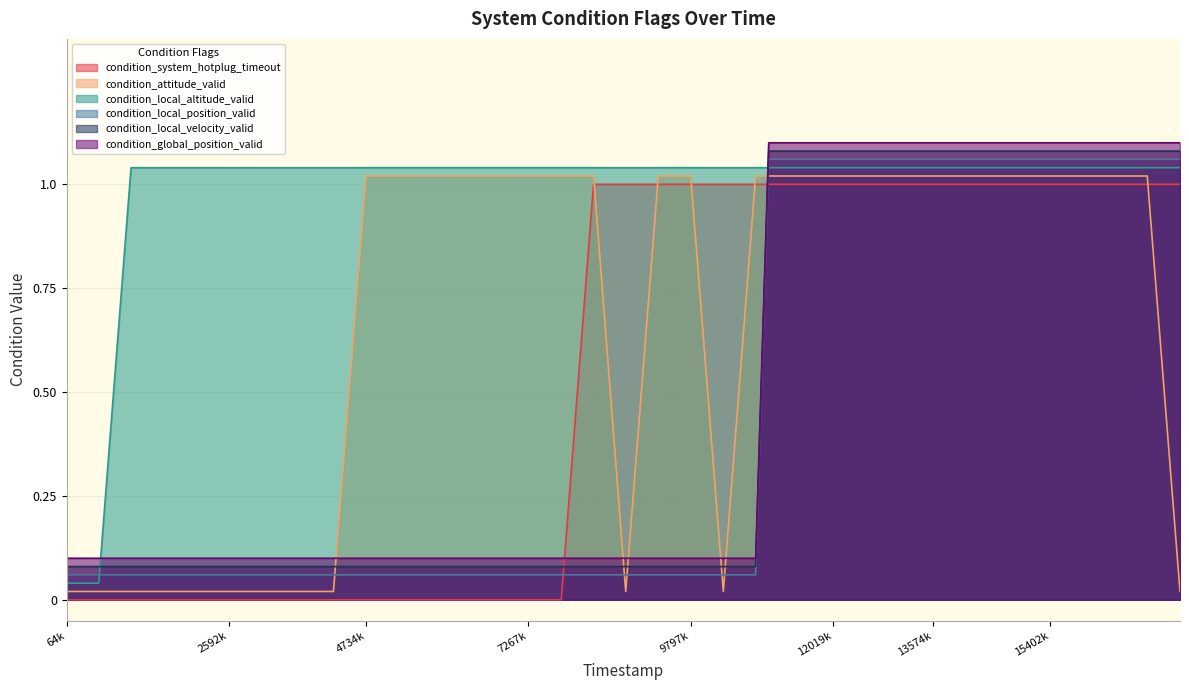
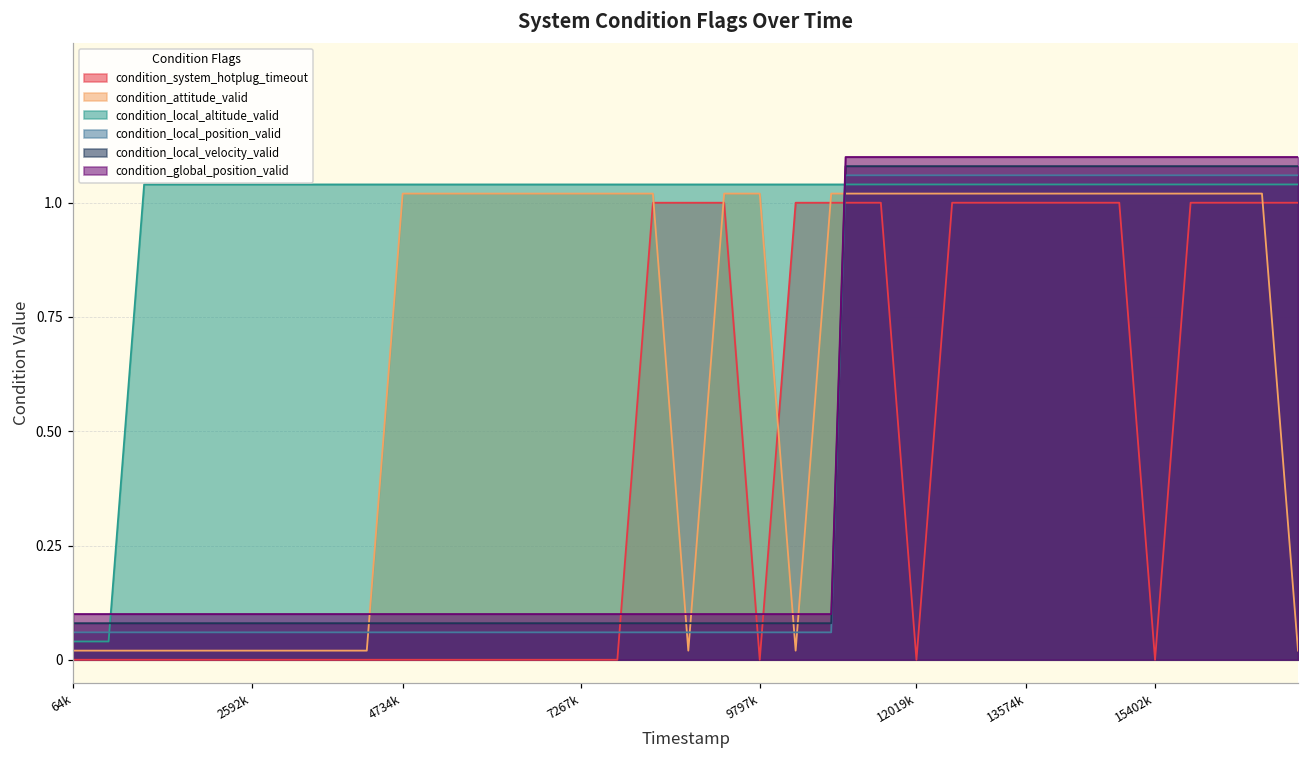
condition_system_hotplug_timeout, 9797k: 1 -> 0
condition_system_hotplug_timeout, 12019k: 1 -> 0
condition_system_hotplug_timeout, 15402k: 1 -> 0
